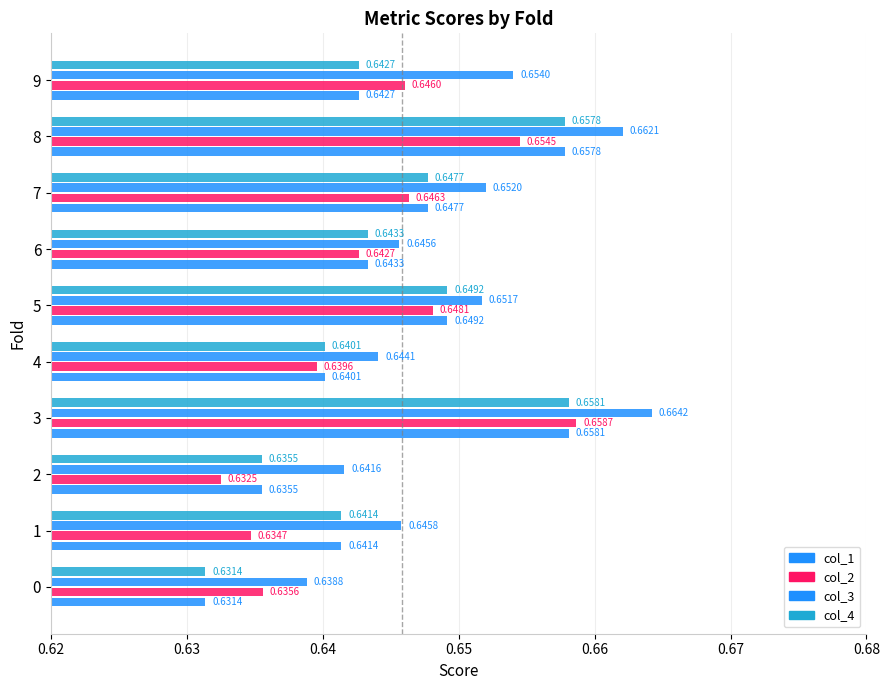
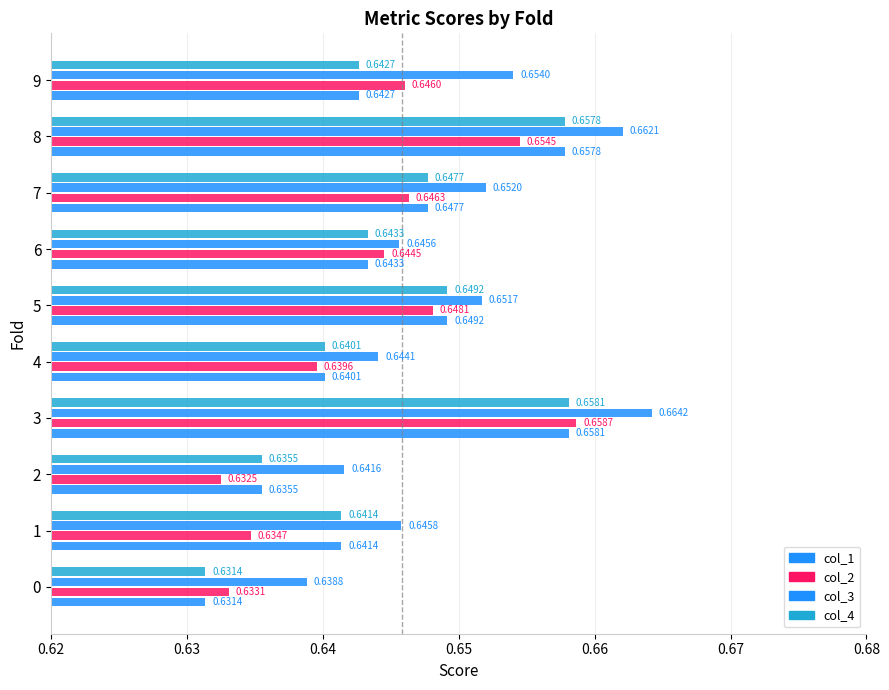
col_2, 6: 0.6427 -> 0.6445
col_2, 0: 0.6356 -> 0.6331
